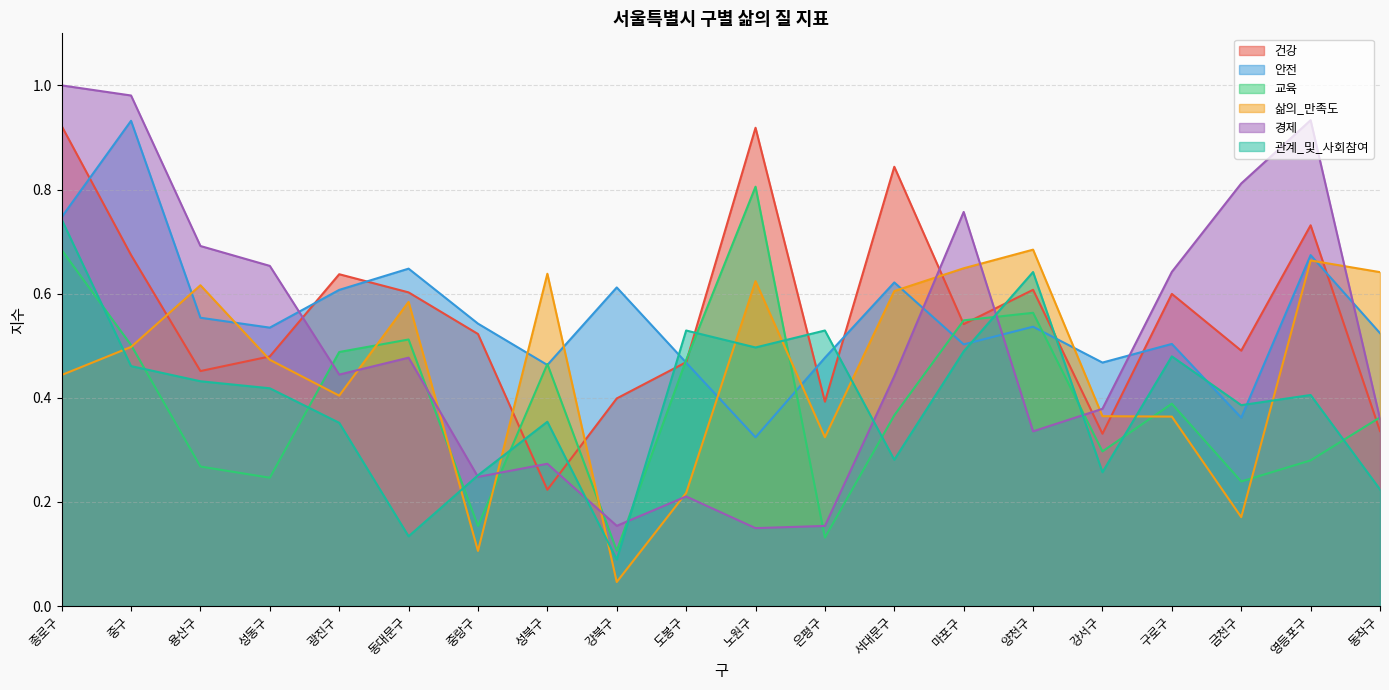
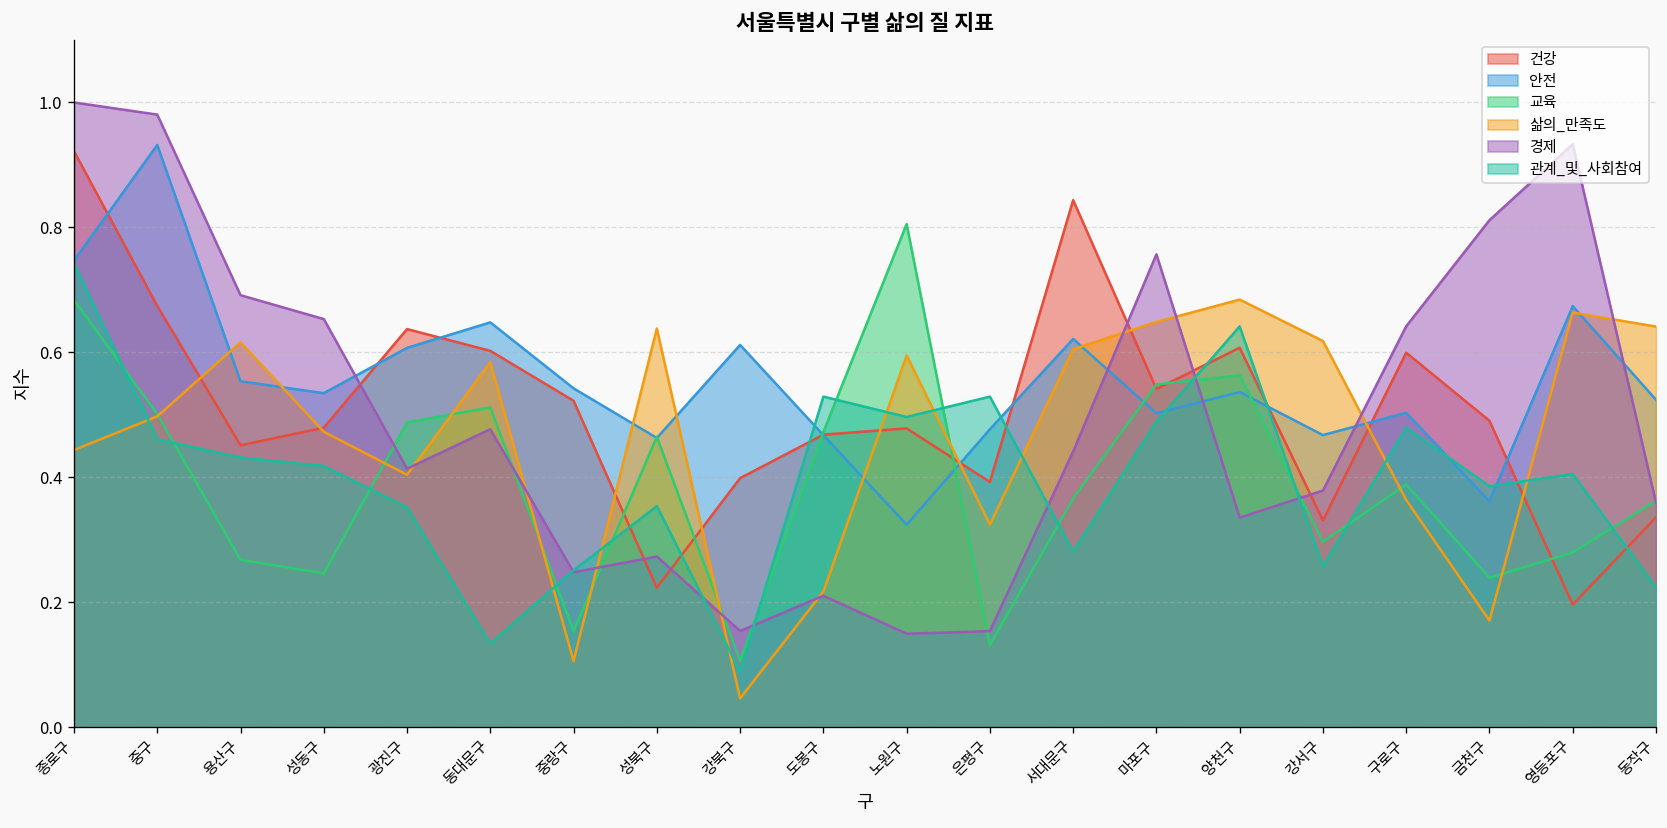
경제, 광진구: 0.44 -> 0.41
건강, 노원구: 0.92 -> 0.48
삶의_만족도, 노원구: 0.62 -> 0.60
삶의_만족도, 강서구: 0.36 -> 0.62
건강, 영등포구: 0.73 -> 0.20
